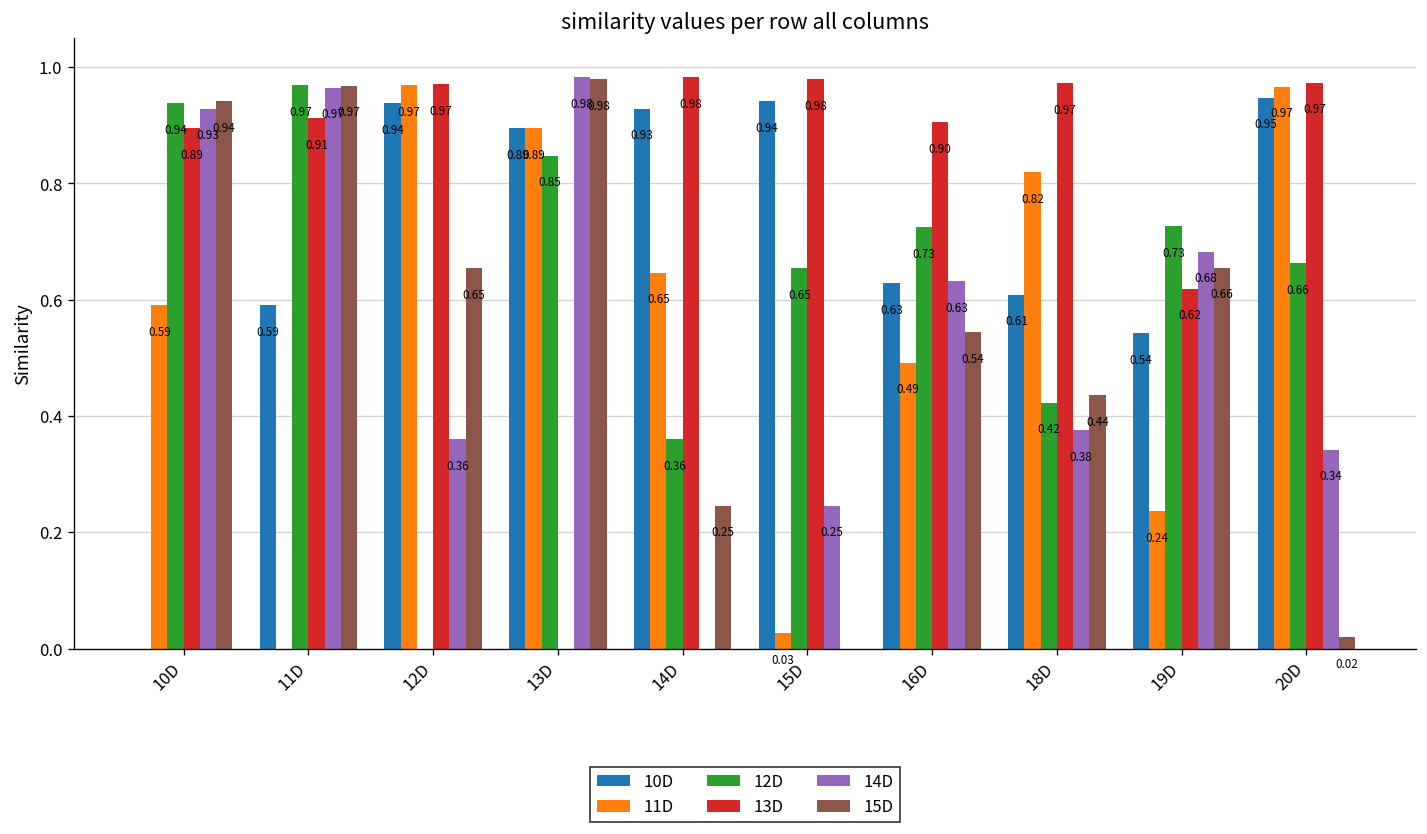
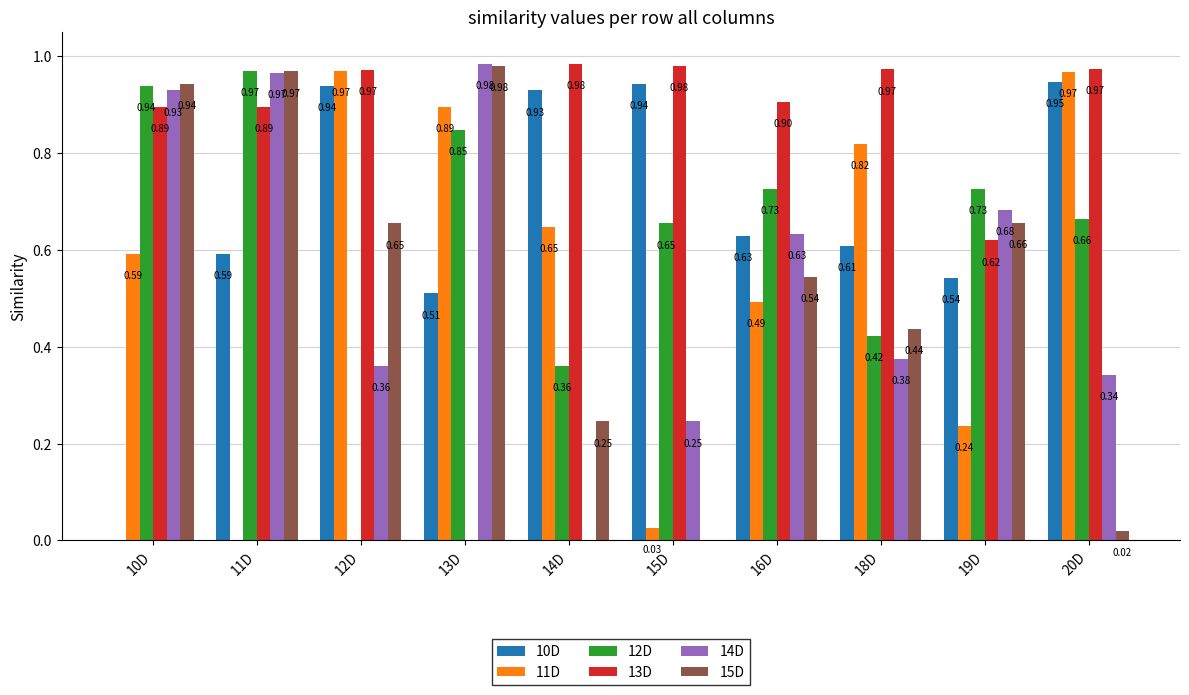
13D, 11D: 0.91 -> 0.89
10D, 13D: 0.89 -> 0.51
